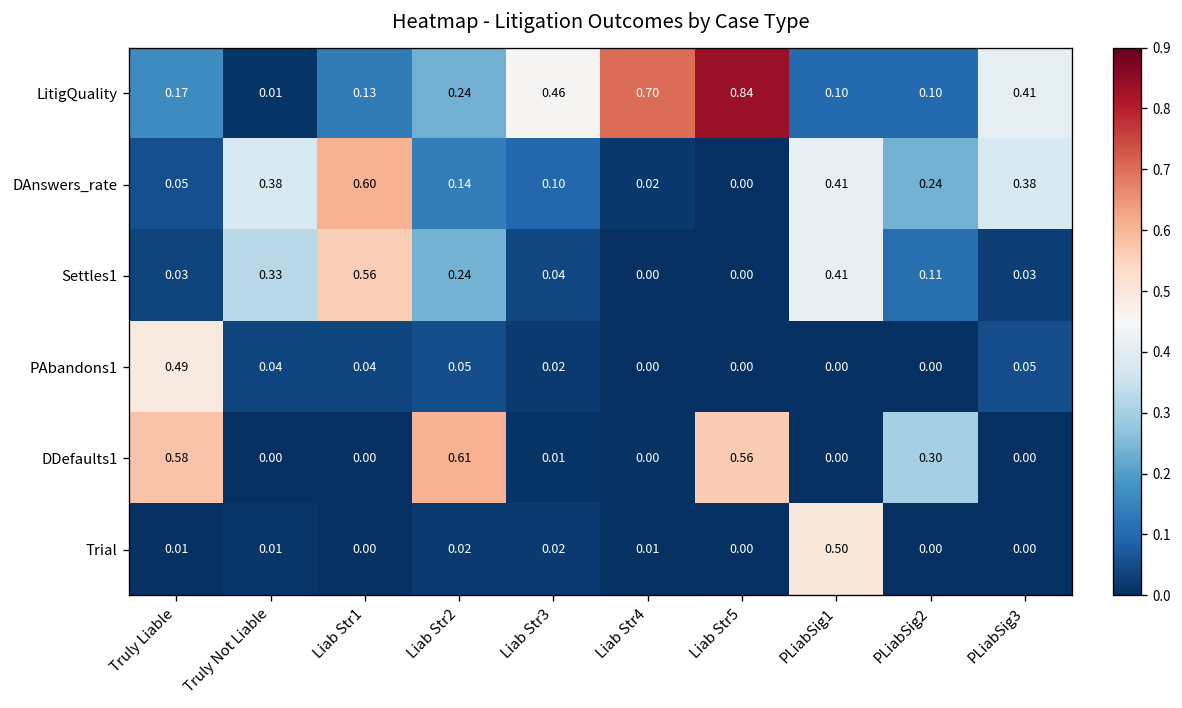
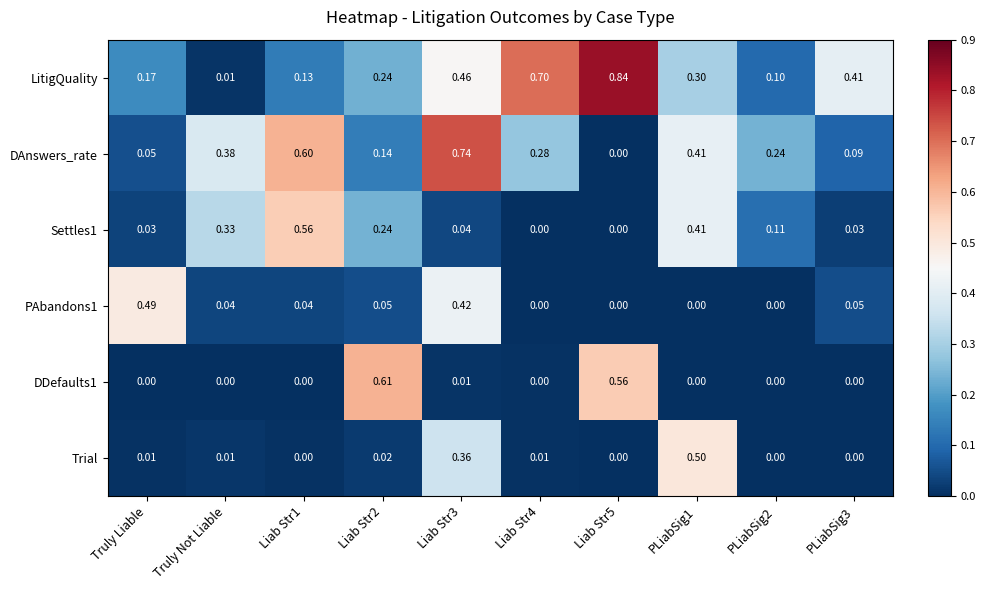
LitigQuality, PLiabSig1: 0.10 -> 0.30
DAnswers_rate, Liab Str3: 0.10 -> 0.74
DAnswers_rate, Liab Str4: 0.02 -> 0.28
DAnswers_rate, PLiabSig3: 0.38 -> 0.09
PAbandons1, Liab Str3: 0.02 -> 0.42
DDefaults1, Truly Liable: 0.58 -> 0.00
DDefaults1, PLiabSig2: 0.30 -> 0.00
Trial, Liab Str3: 0.02 -> 0.36
